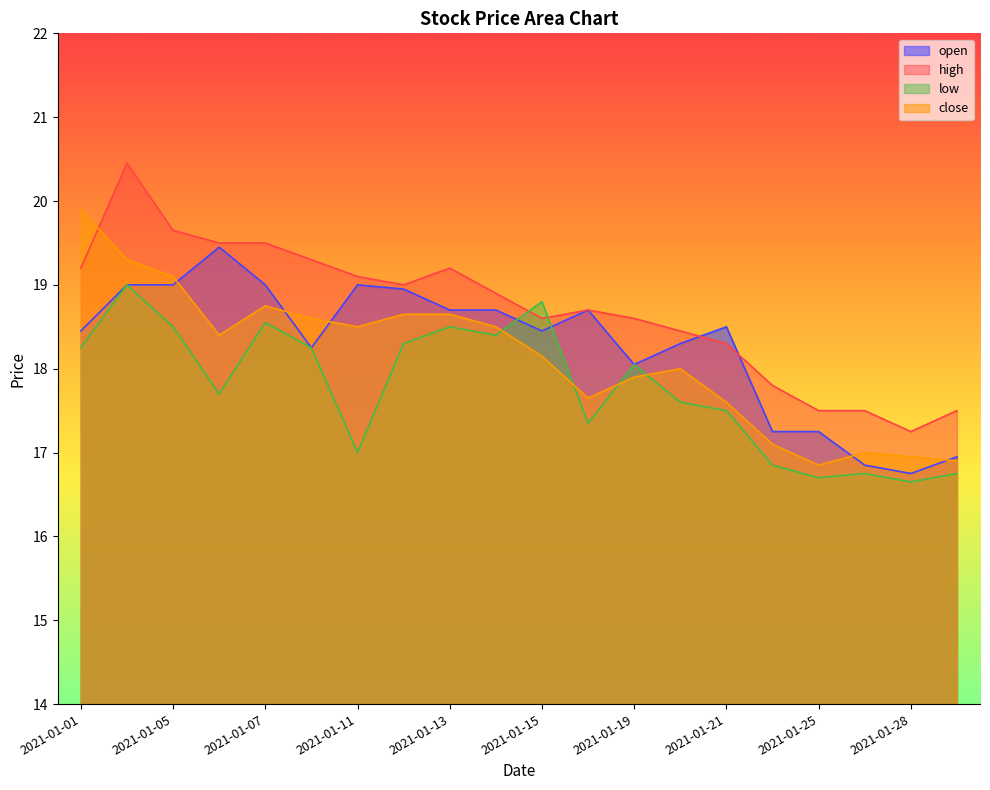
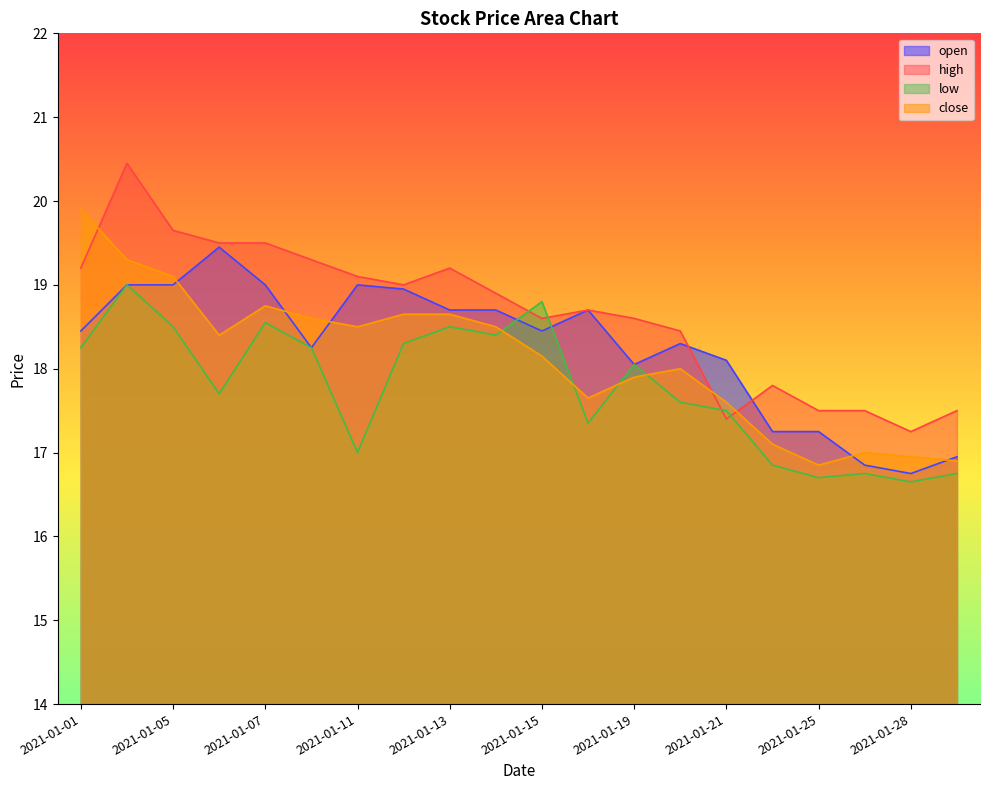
open, 2021-01-21: 18.5 -> 18.1
high, 2021-01-21: 18.3 -> 17.4
